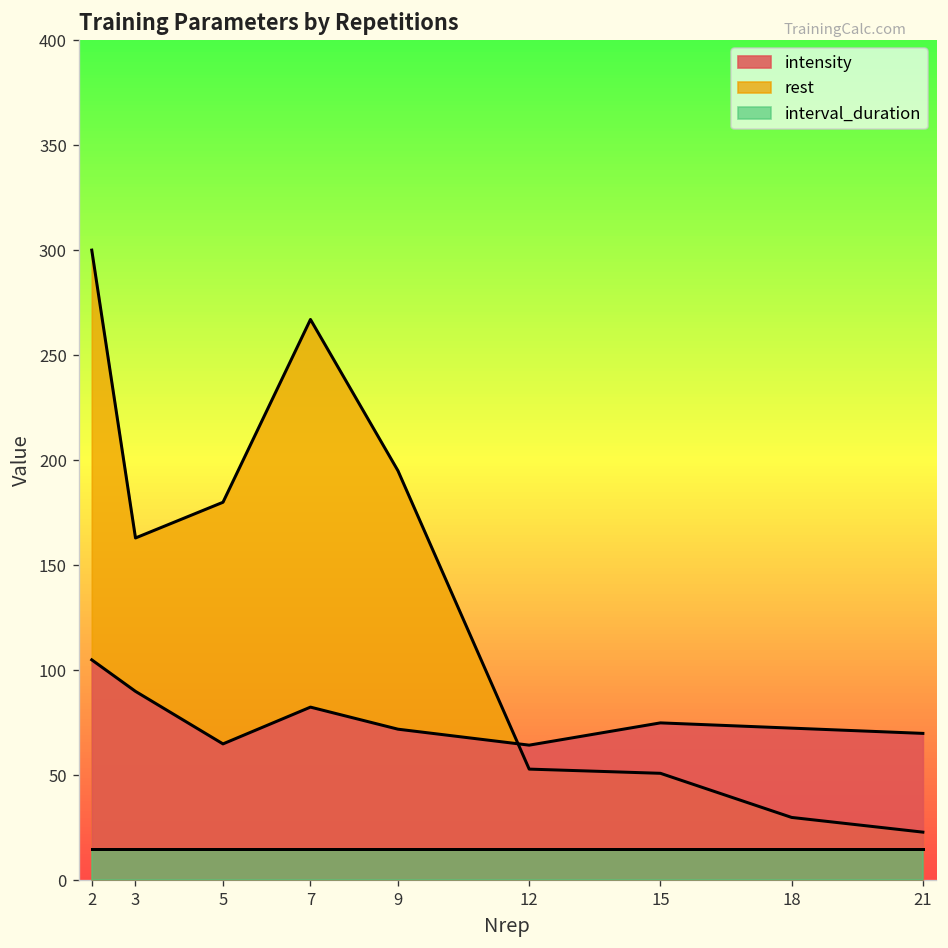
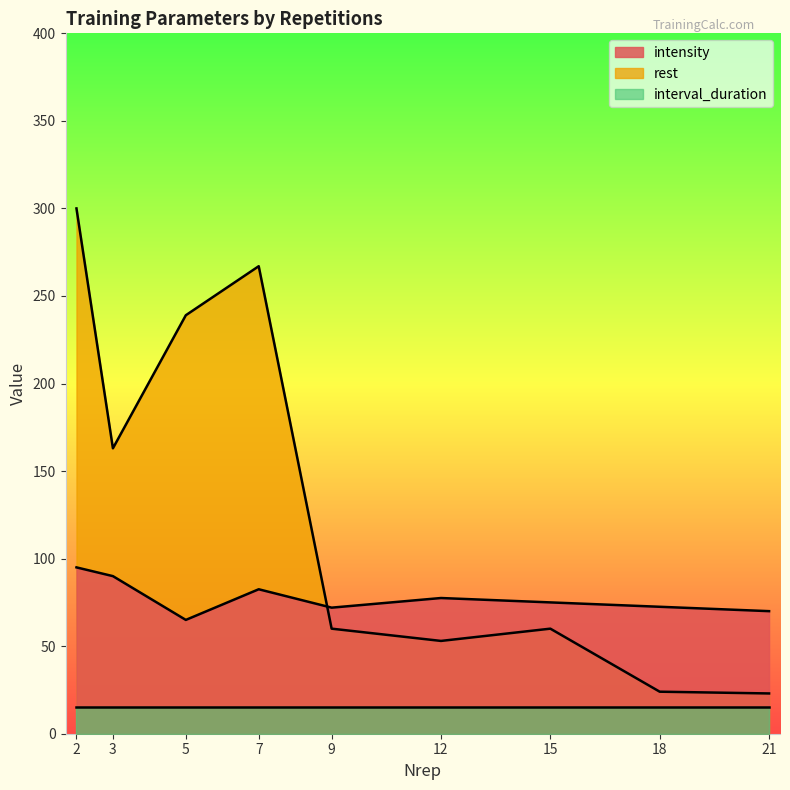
intensity, 2: 105 -> 95
rest, 5: 180 -> 239
rest, 9: 195 -> 60
intensity, 12: 64 -> 78
rest, 15: 51 -> 60
rest, 18: 30 -> 24
